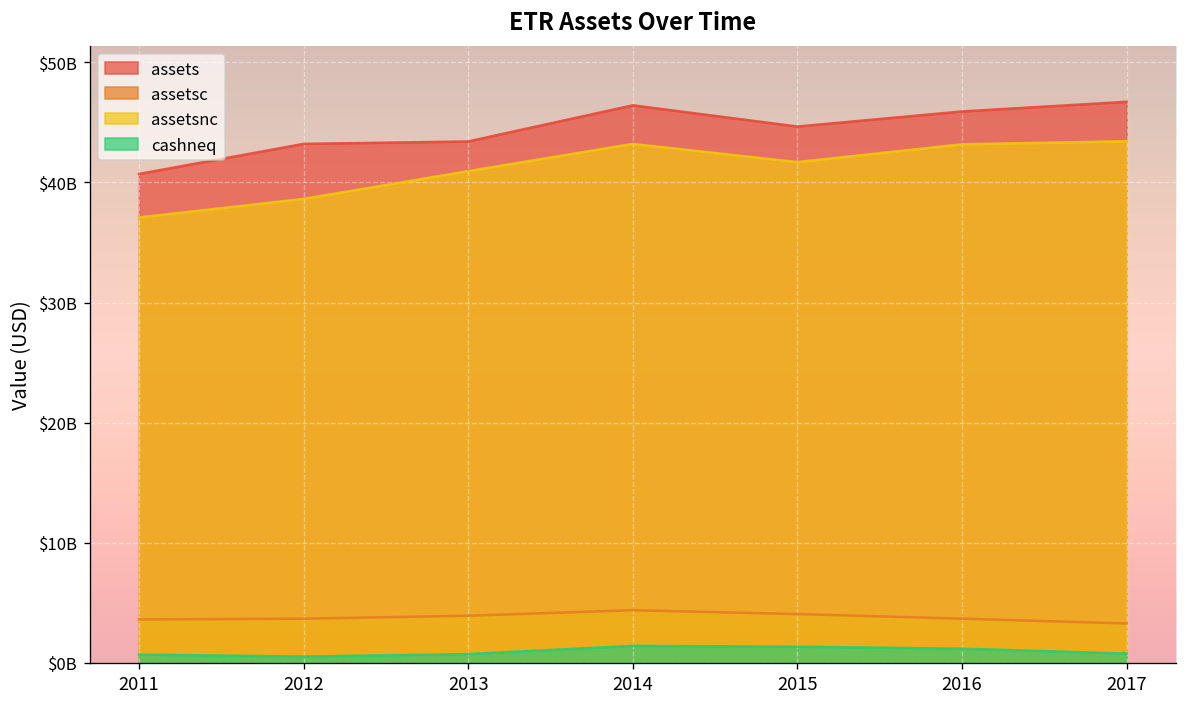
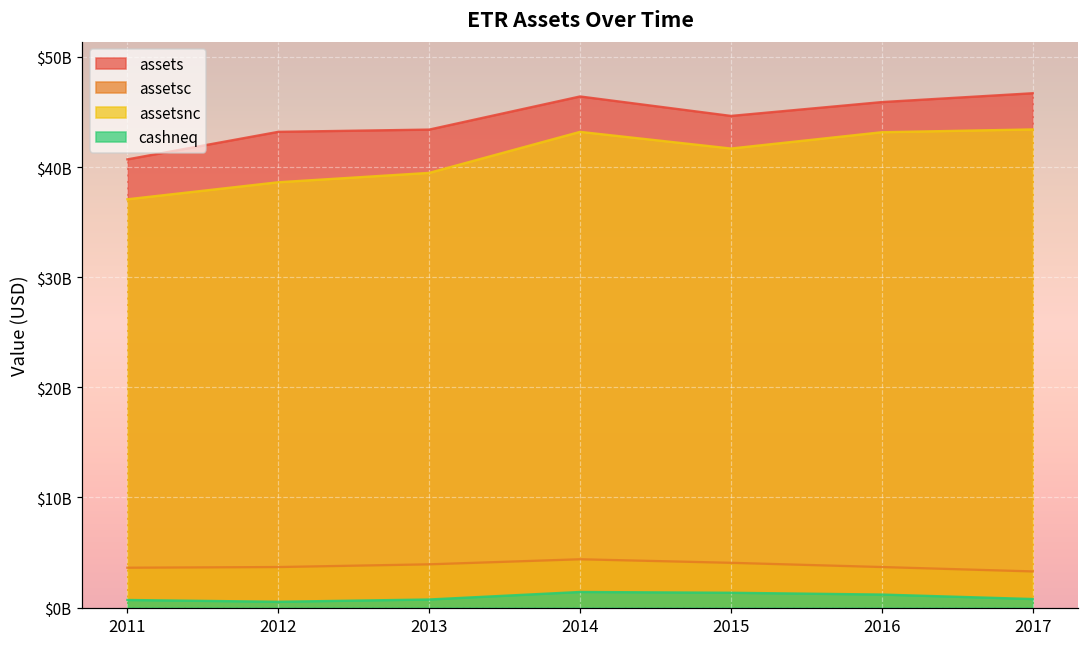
assetsnc, 2013: $40900000000 -> $39500000000
